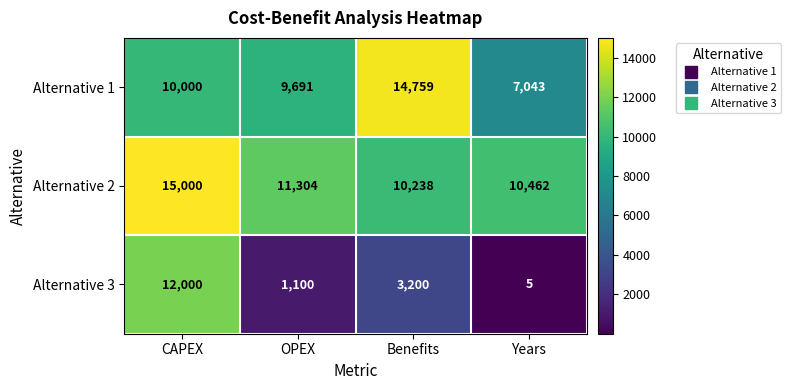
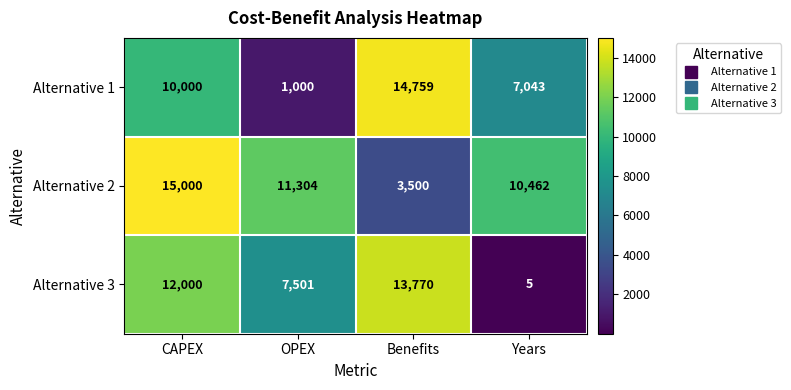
Alternative 1, OPEX: 9,691 -> 1,000
Alternative 2, Benefits: 10,238 -> 3,500
Alternative 3, OPEX: 1,100 -> 7,501
Alternative 3, Benefits: 3,200 -> 13,770
